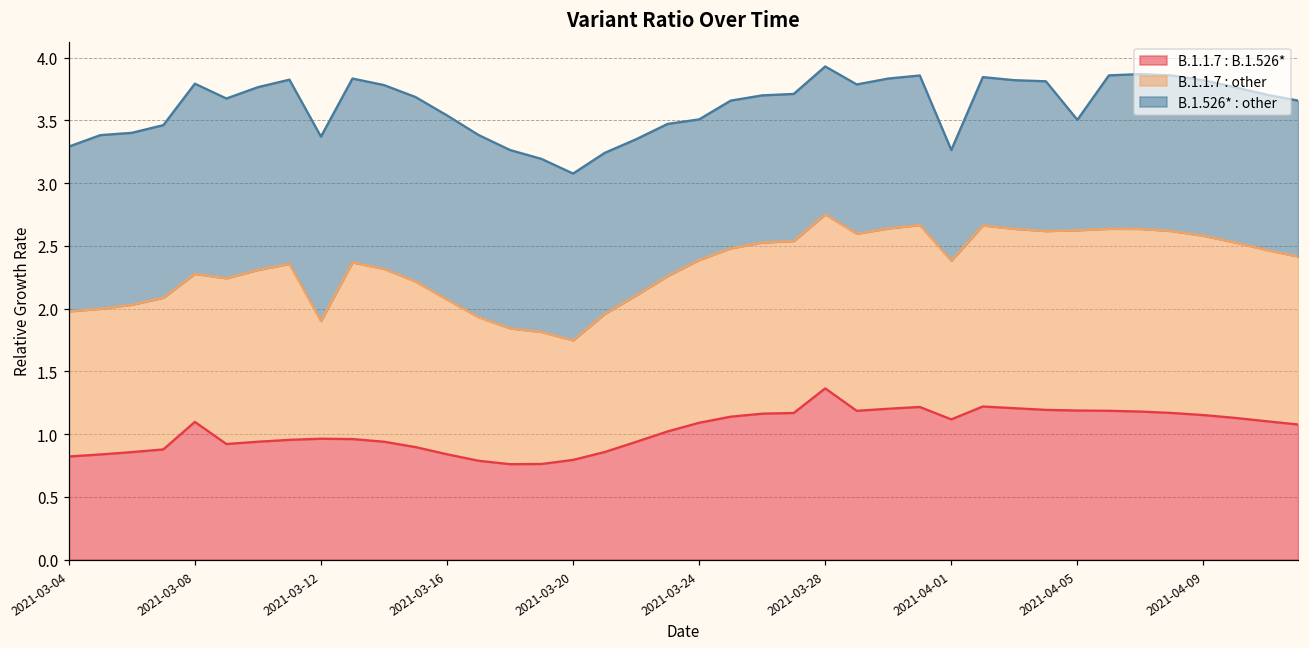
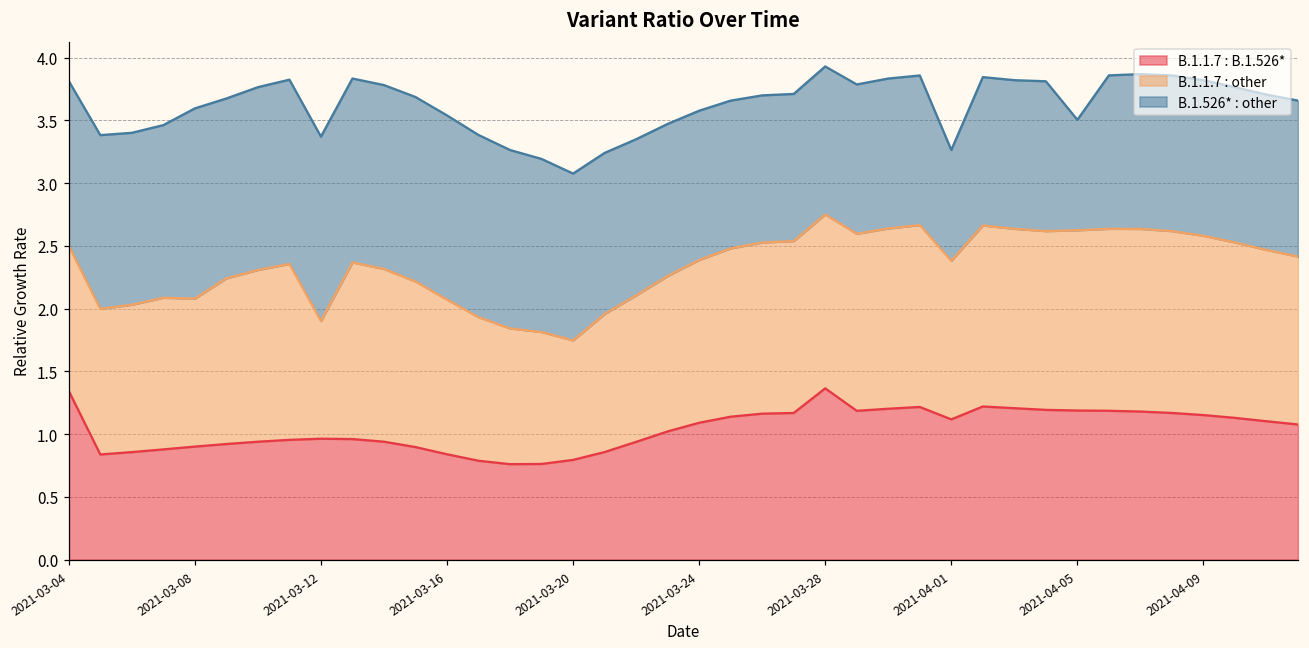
B.1.1.7 : B.1.526*, 2021-03-04: 0.82 -> 1.34
B.1.1.7 : B.1.526*, 2021-03-08: 1.10 -> 0.90
B.1.526* : other, 2021-03-24: 1.12 -> 1.19
